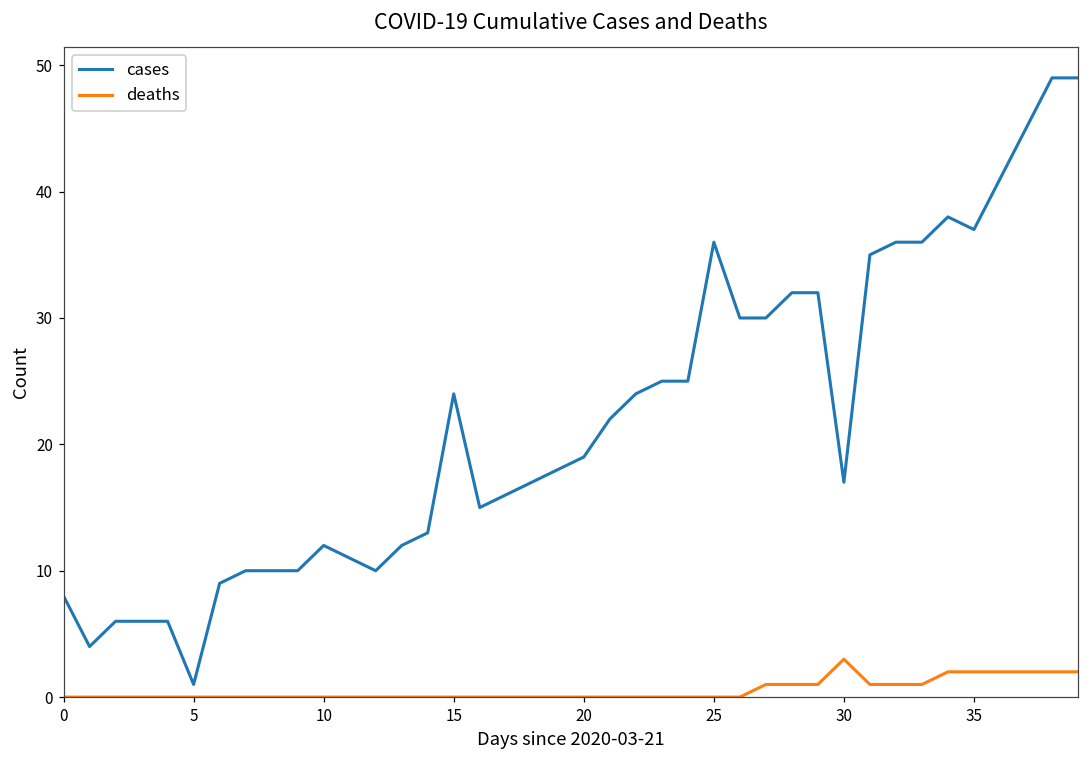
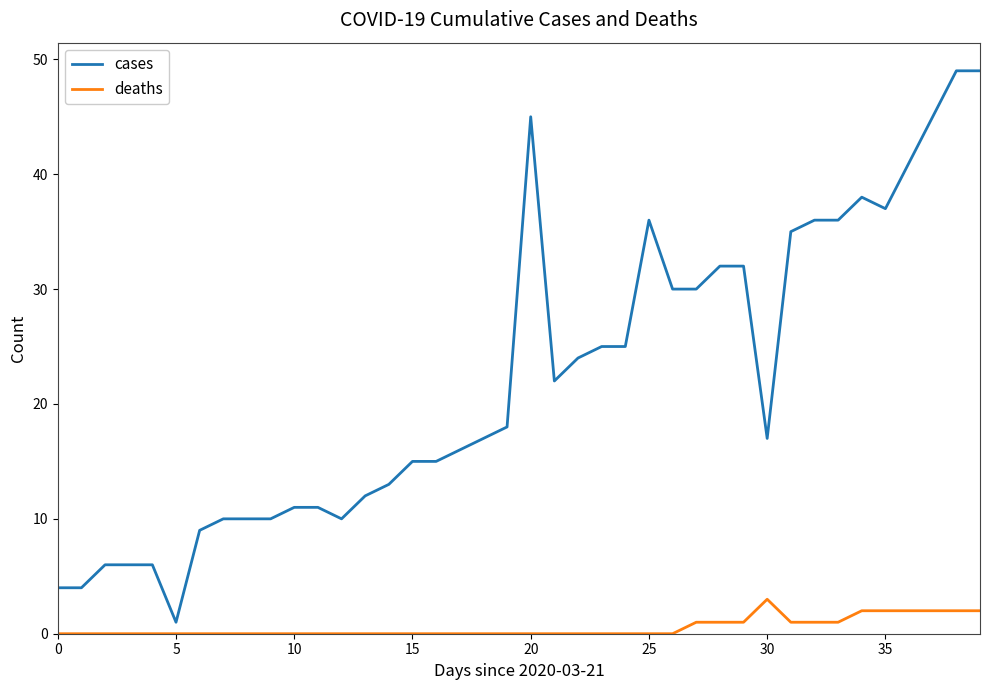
cases, 0: 8 -> 4
cases, 10: 12 -> 11
cases, 15: 24 -> 15
cases, 20: 19 -> 45
